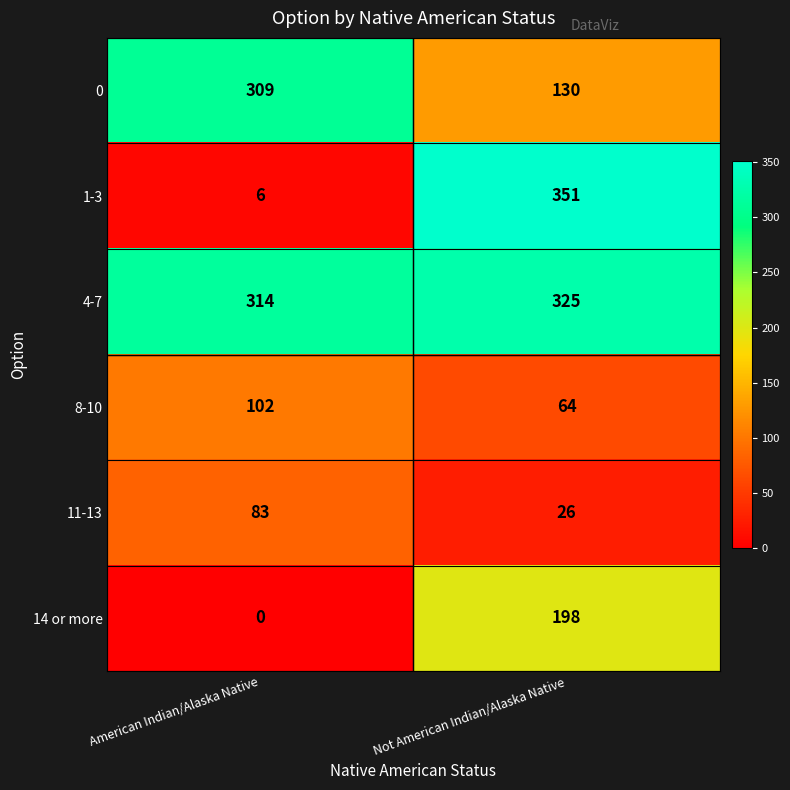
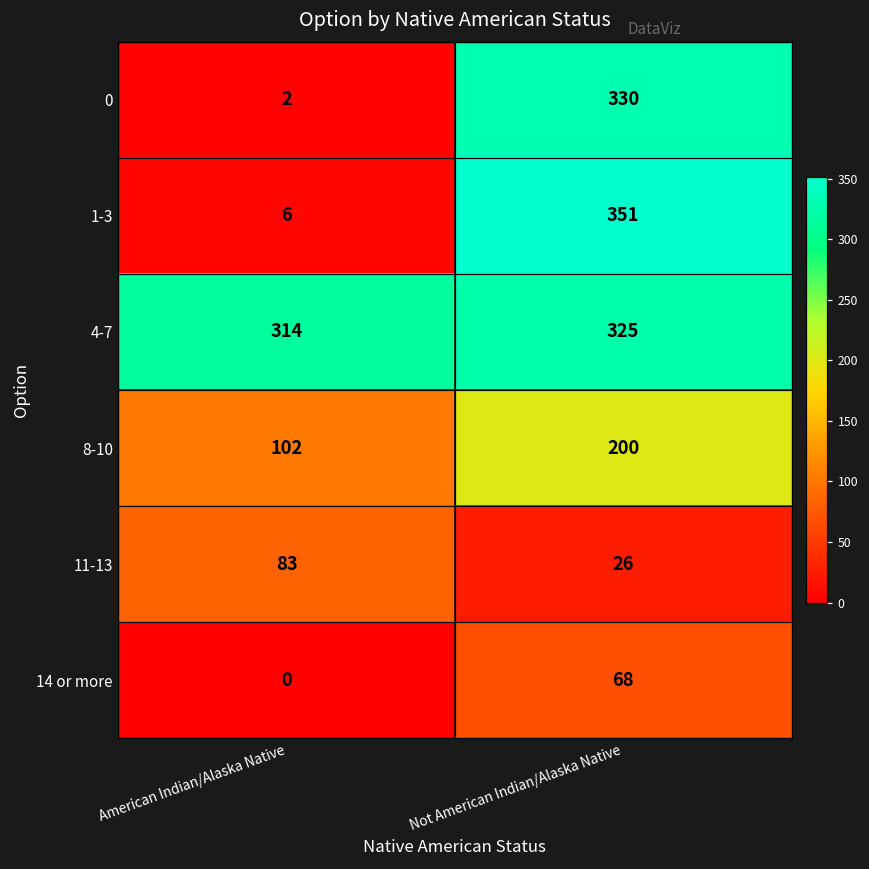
0, American Indian/Alaska Native: 309 -> 2
0, Not American Indian/Alaska Native: 130 -> 330
8-10, Not American Indian/Alaska Native: 64 -> 200
14 or more, Not American Indian/Alaska Native: 198 -> 68
